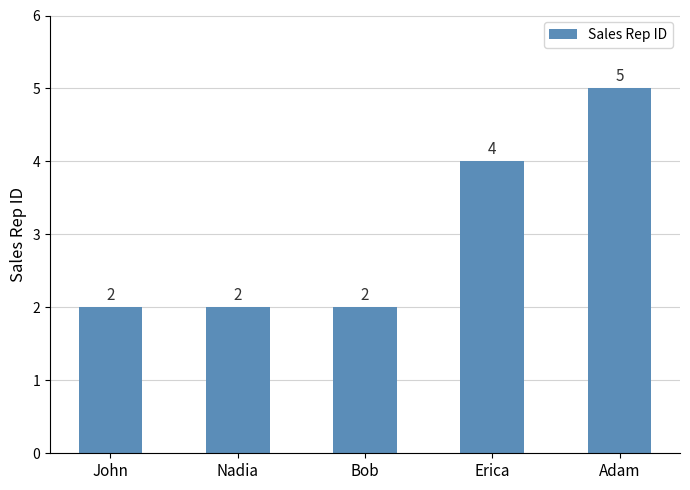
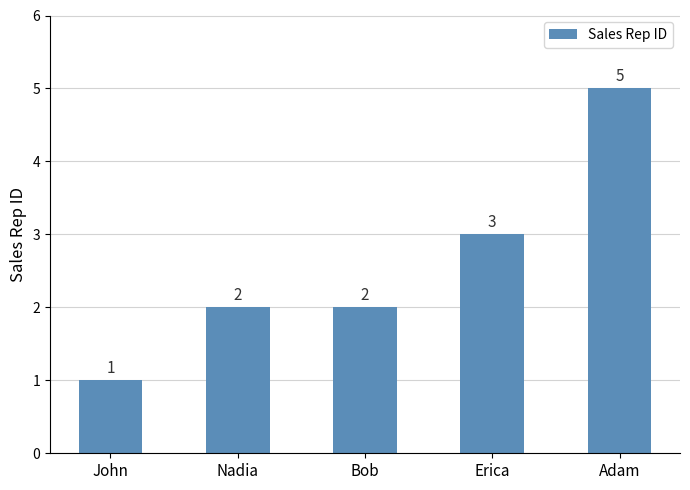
John: 2 -> 1
Erica: 4 -> 3
